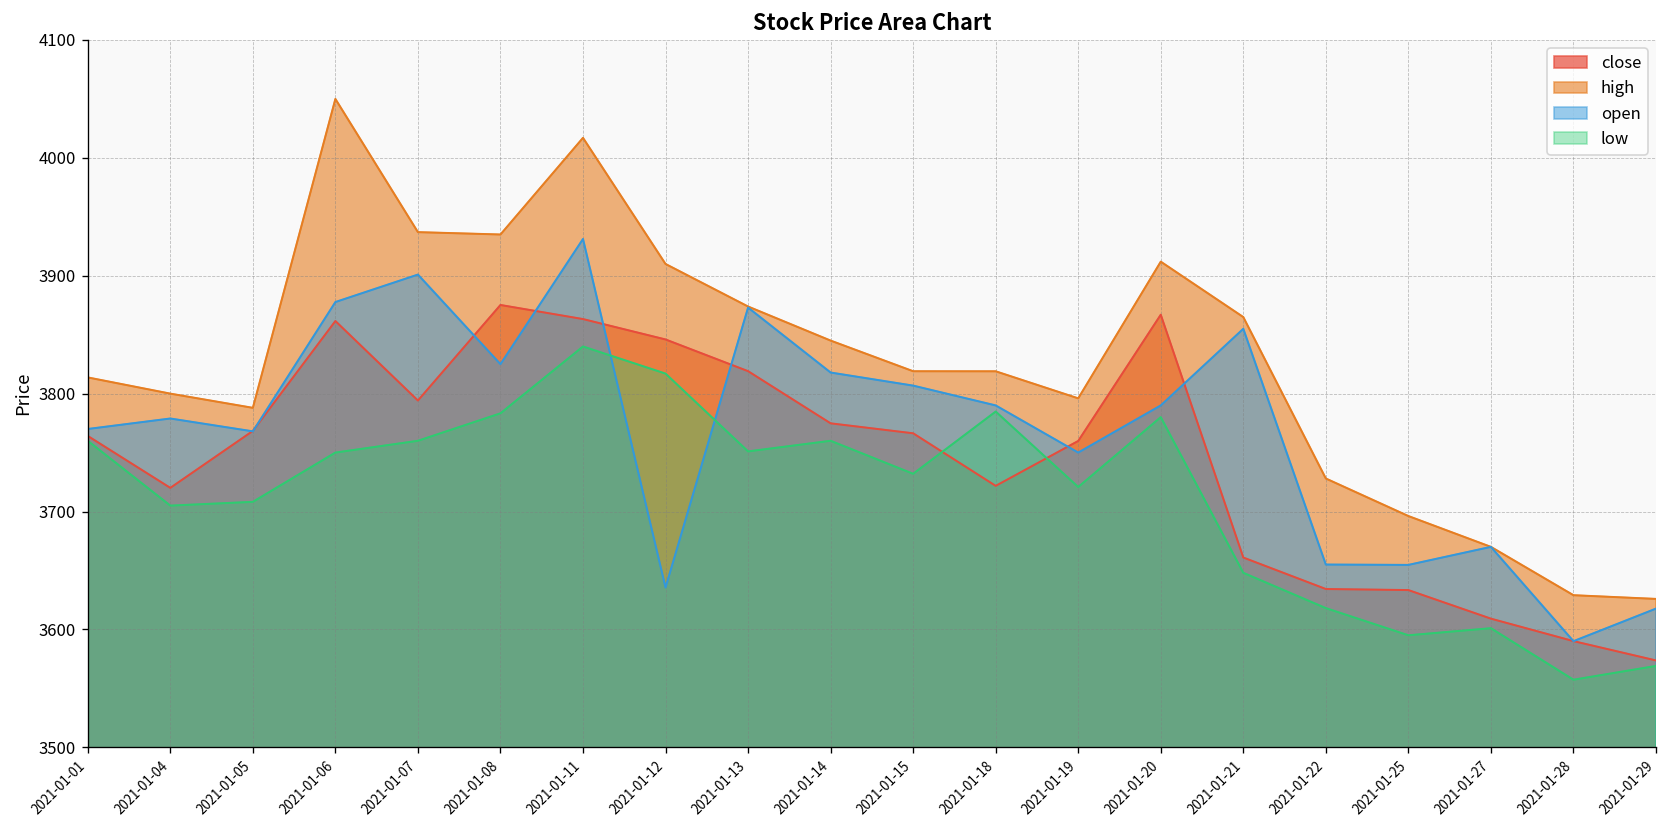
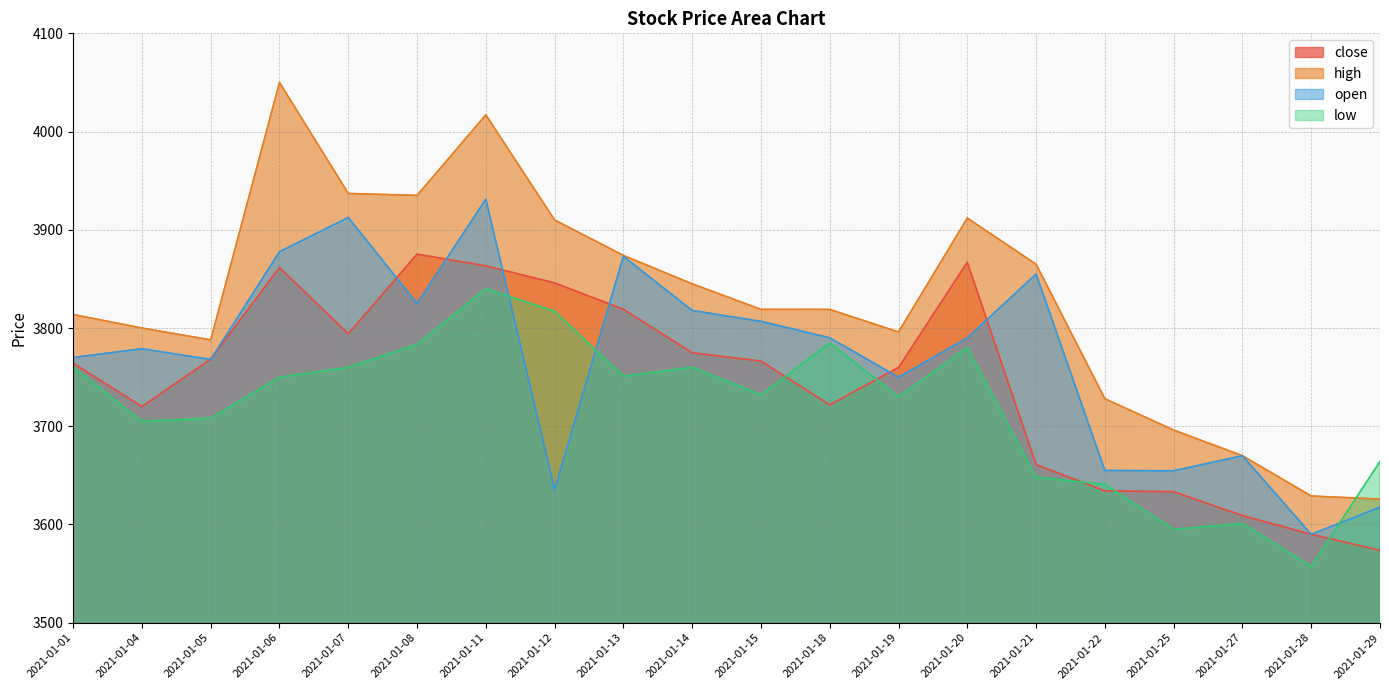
open, 2021-01-07: 3900 -> 3910
low, 2021-01-19: 3720 -> 3730
low, 2021-01-22: 3620 -> 3640
low, 2021-01-29: 3570 -> 3660
